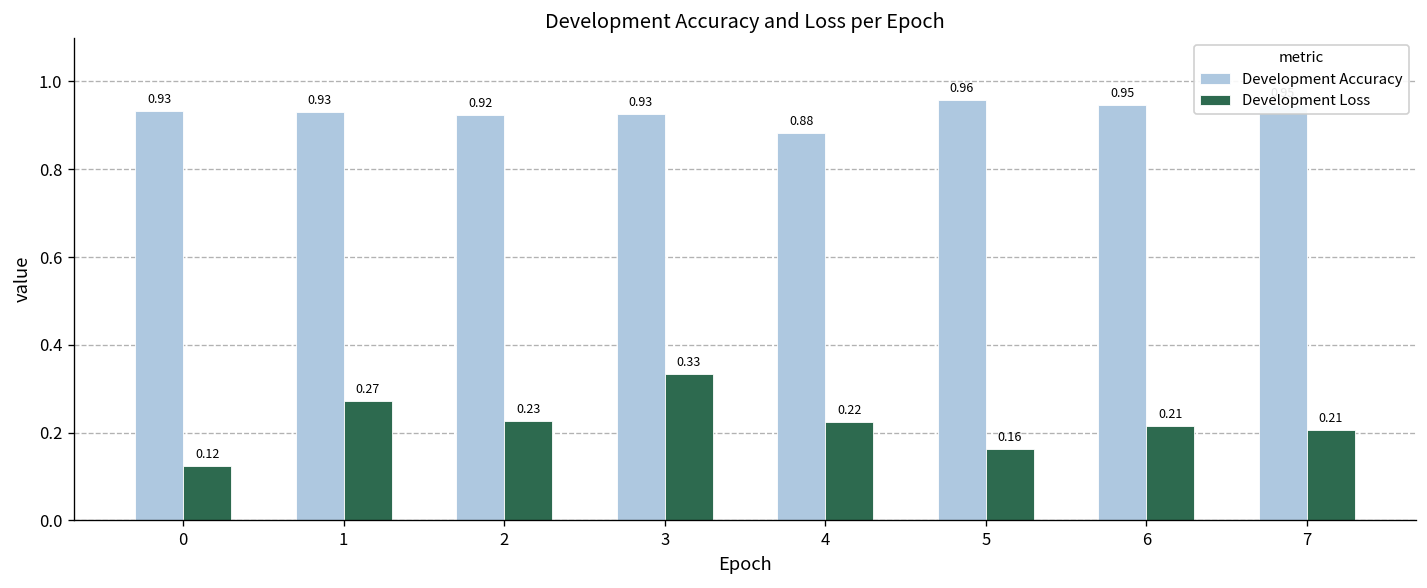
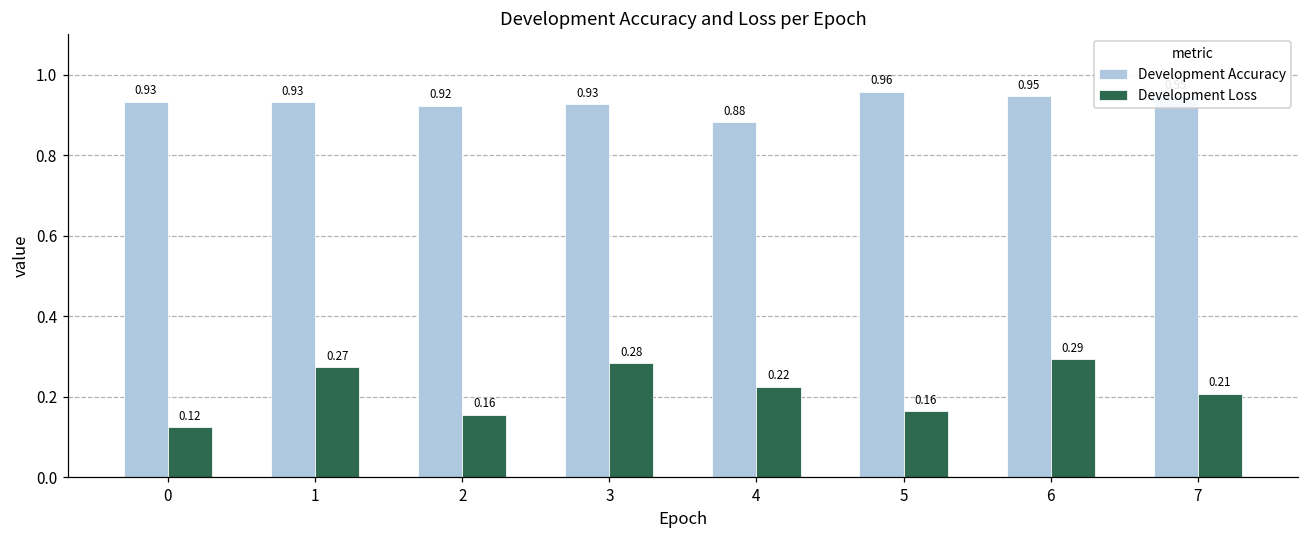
Development Loss, 2: 0.23 -> 0.16
Development Loss, 3: 0.33 -> 0.28
Development Loss, 6: 0.21 -> 0.29
